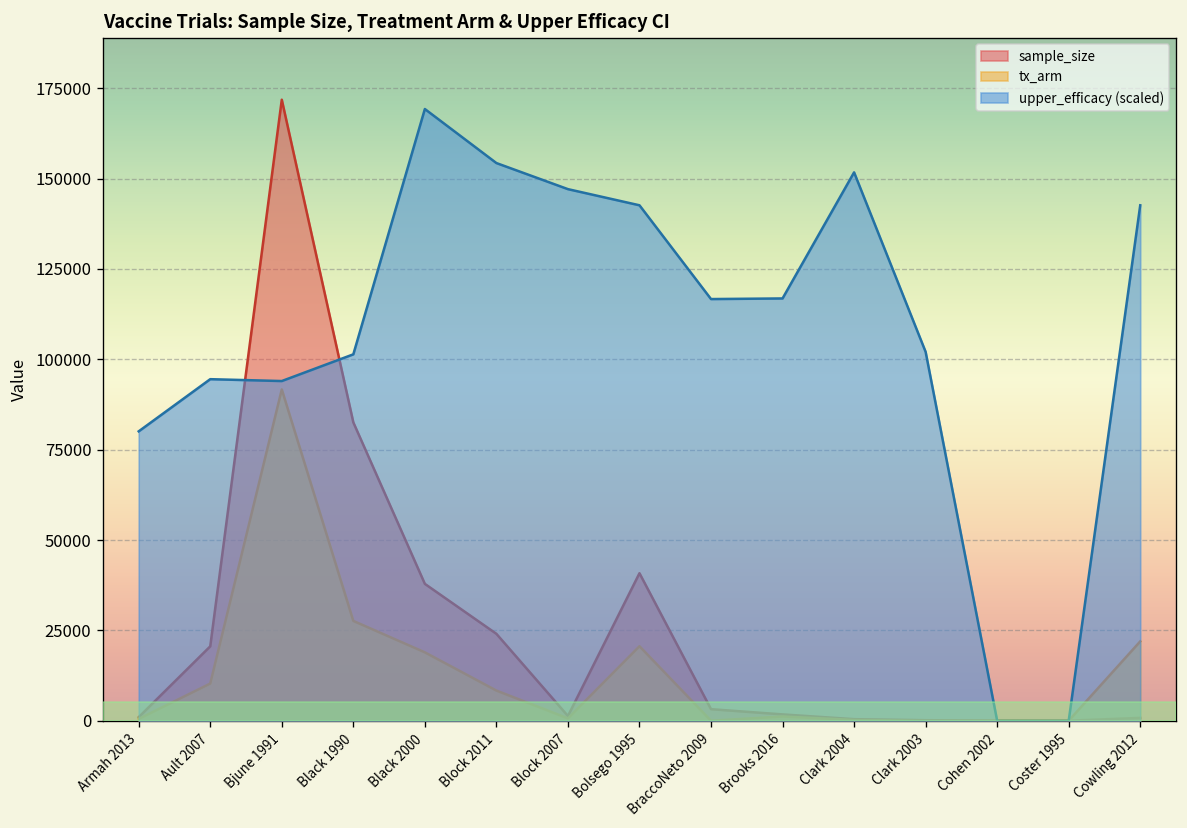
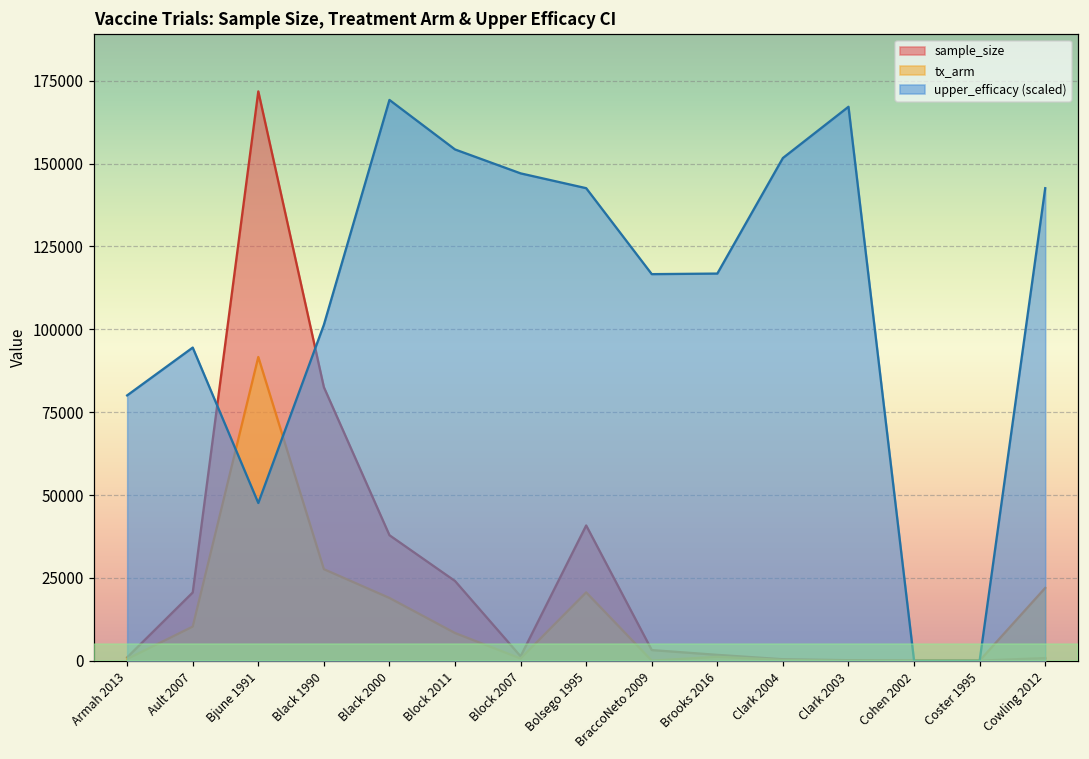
upper_efficacy (scaled), Bjune 1991: 94000 -> 48000
upper_efficacy (scaled), Clark 2003: 102000 -> 167000
